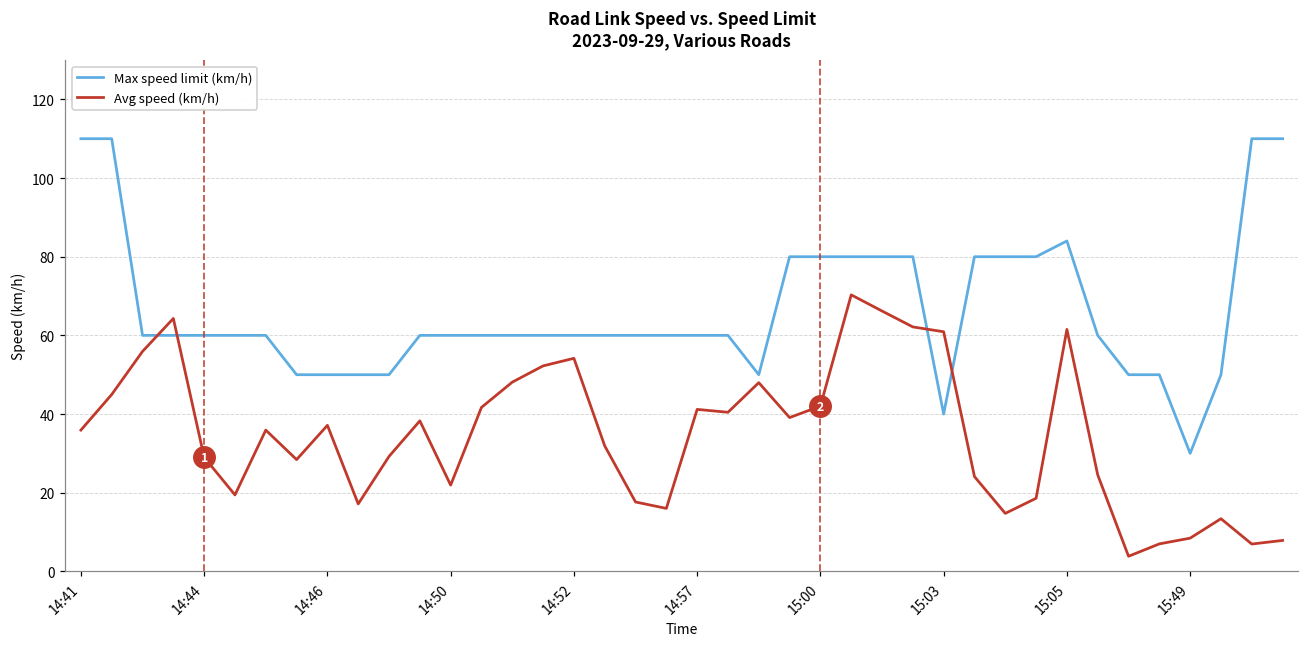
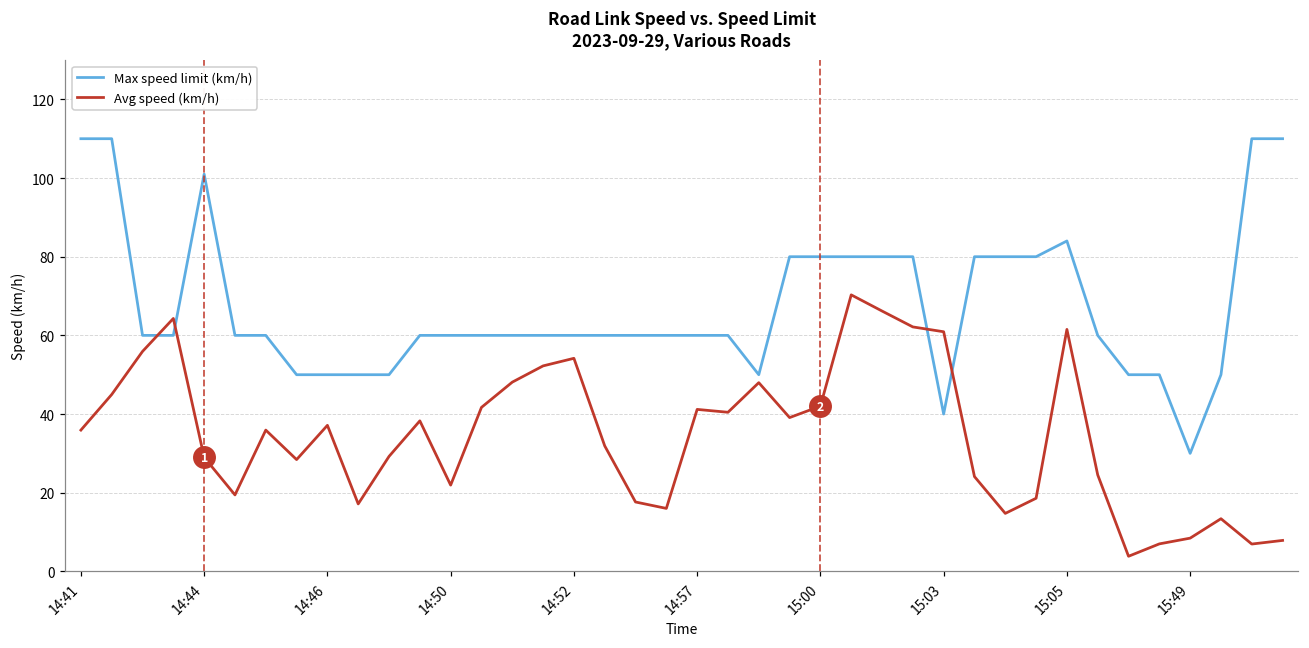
Max speed limit (km/h), 14:44: 60 -> 101
